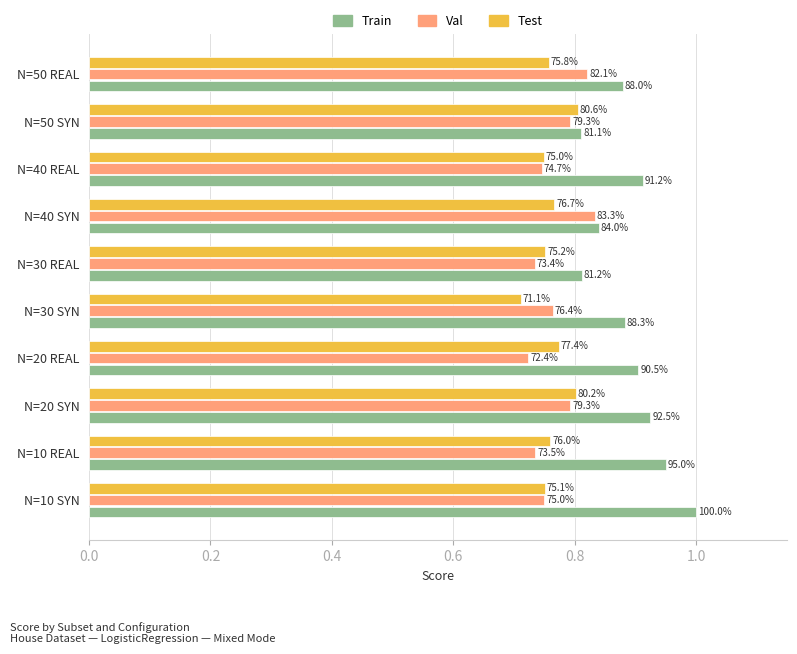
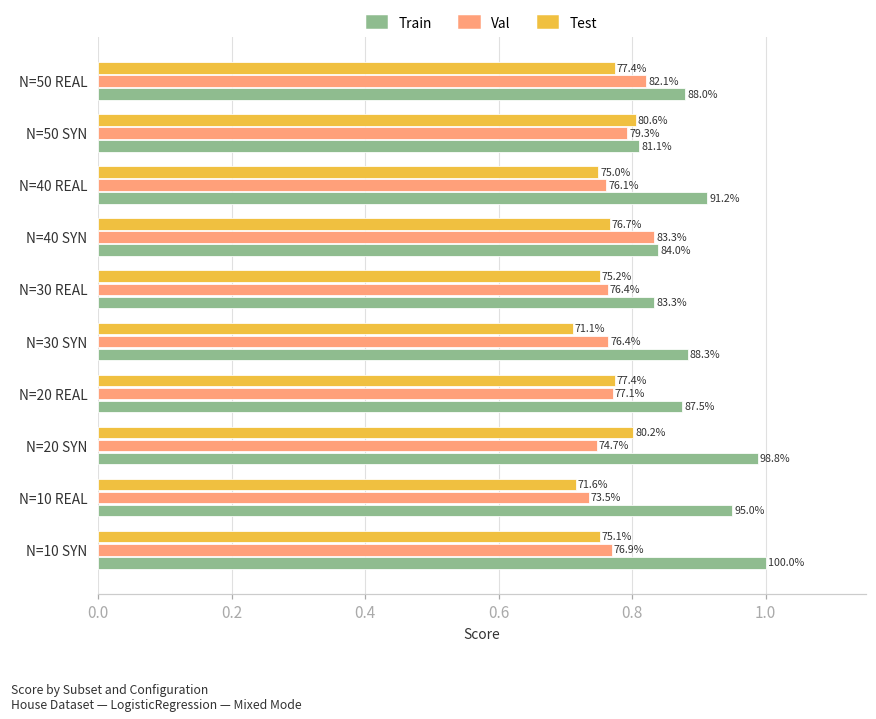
Test, N=50 REAL: 75.8% -> 77.4%
Val, N=40 REAL: 74.7% -> 76.1%
Val, N=30 REAL: 73.4% -> 76.4%
Train, N=30 REAL: 81.2% -> 83.3%
Val, N=20 REAL: 72.4% -> 77.1%
Train, N=20 REAL: 90.5% -> 87.5%
Val, N=20 SYN: 79.3% -> 74.7%
Train, N=20 SYN: 92.5% -> 98.8%
Test, N=10 REAL: 76.0% -> 71.6%
Val, N=10 SYN: 75.0% -> 76.9%
